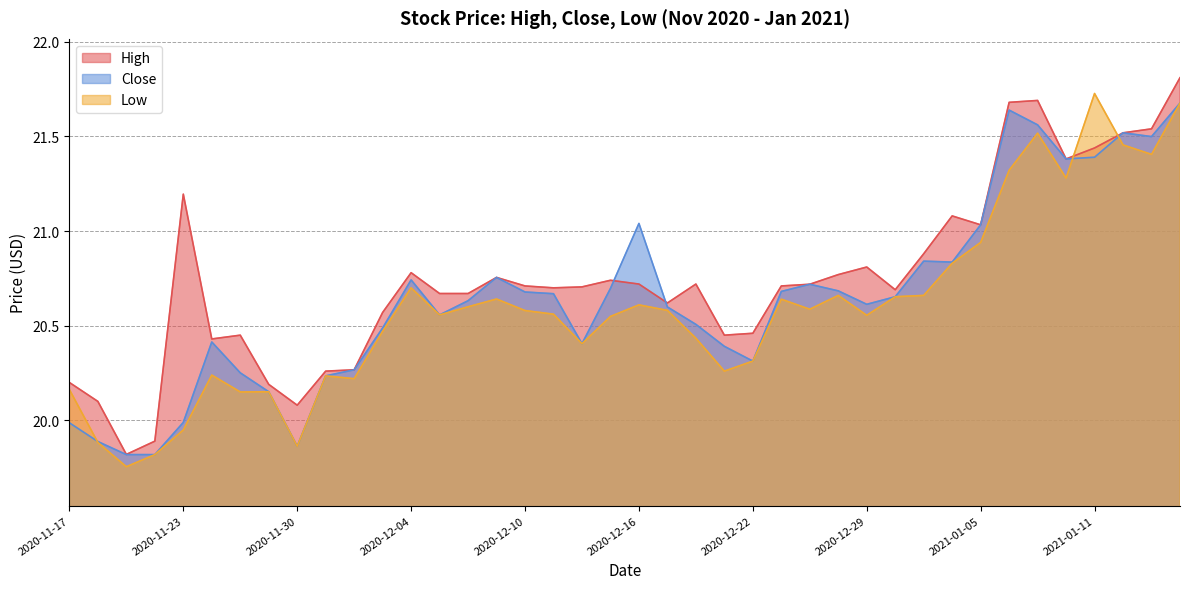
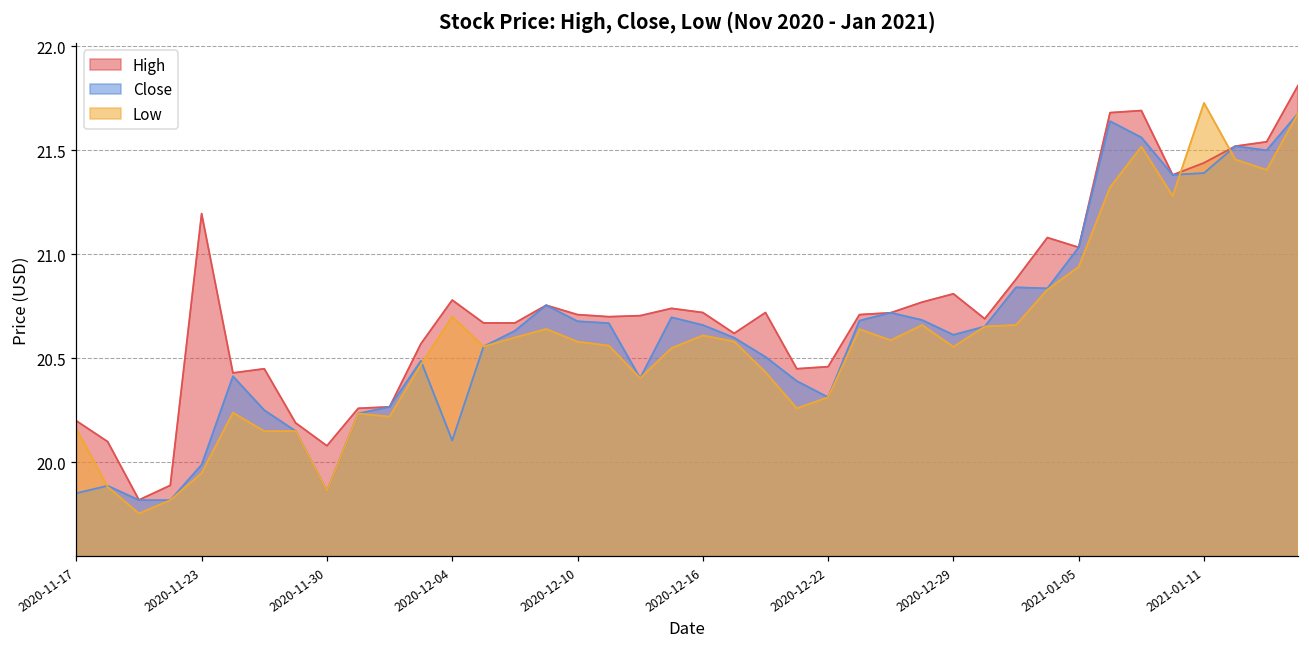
Close, 2020-11-17: 19.99 -> 19.85
Close, 2020-12-04: 20.74 -> 20.11
Close, 2020-12-16: 21.04 -> 20.66
